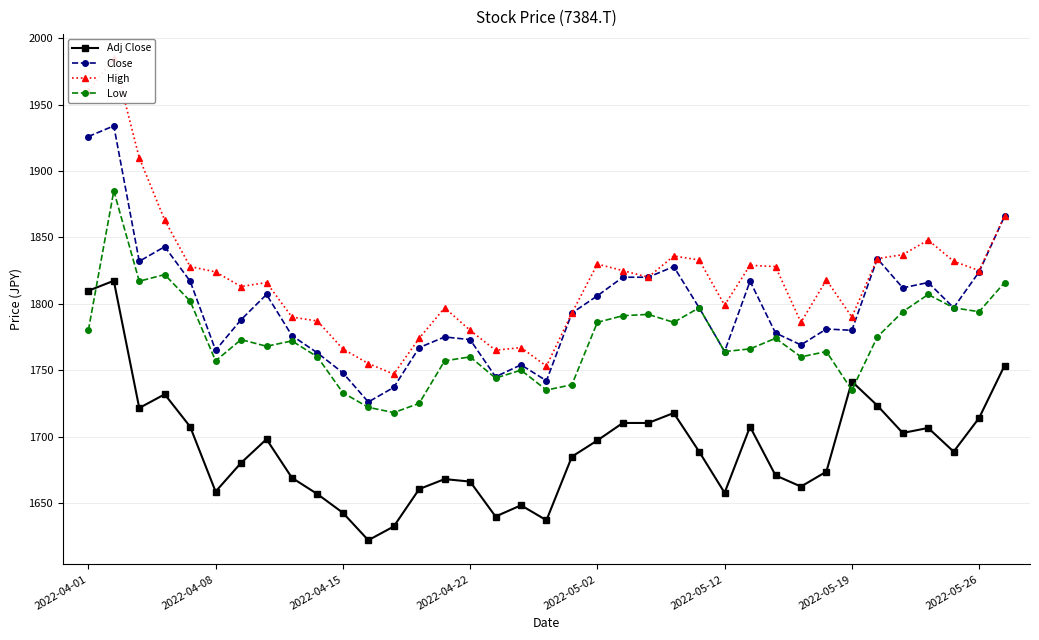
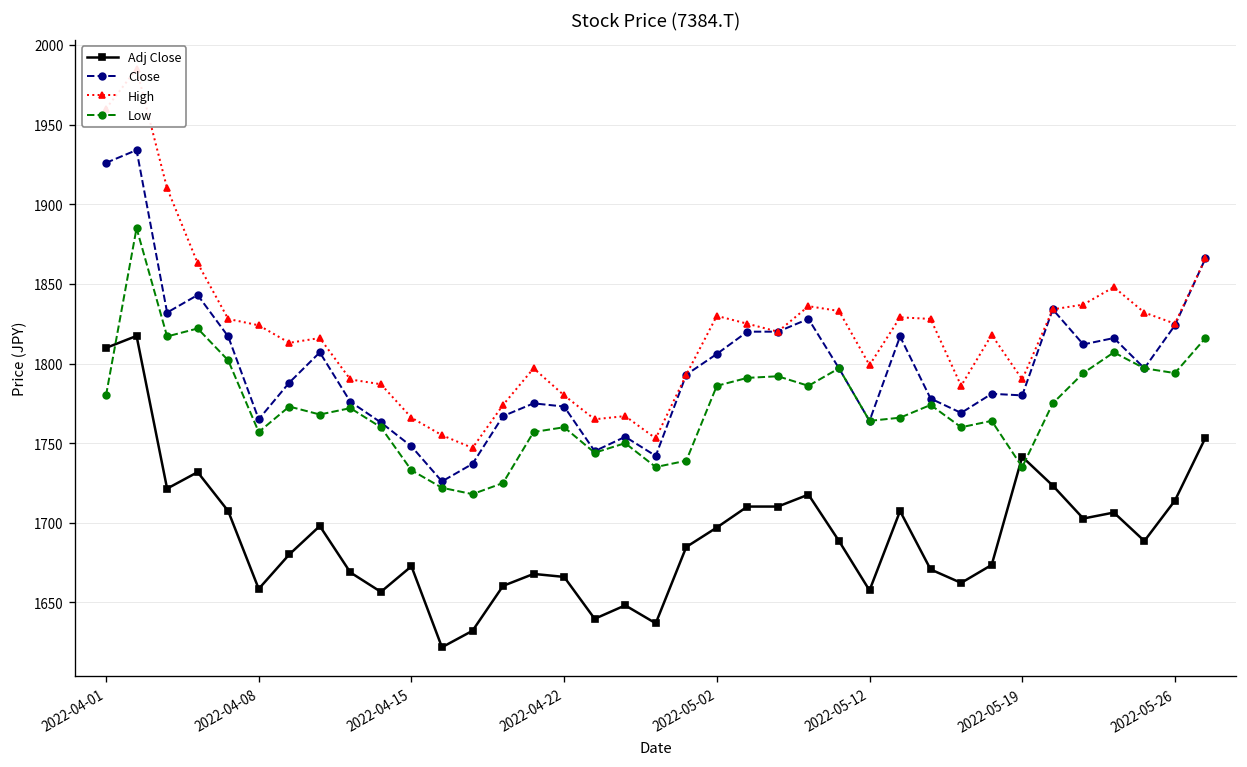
Adj Close, 2022-04-15: 1643 -> 1673
